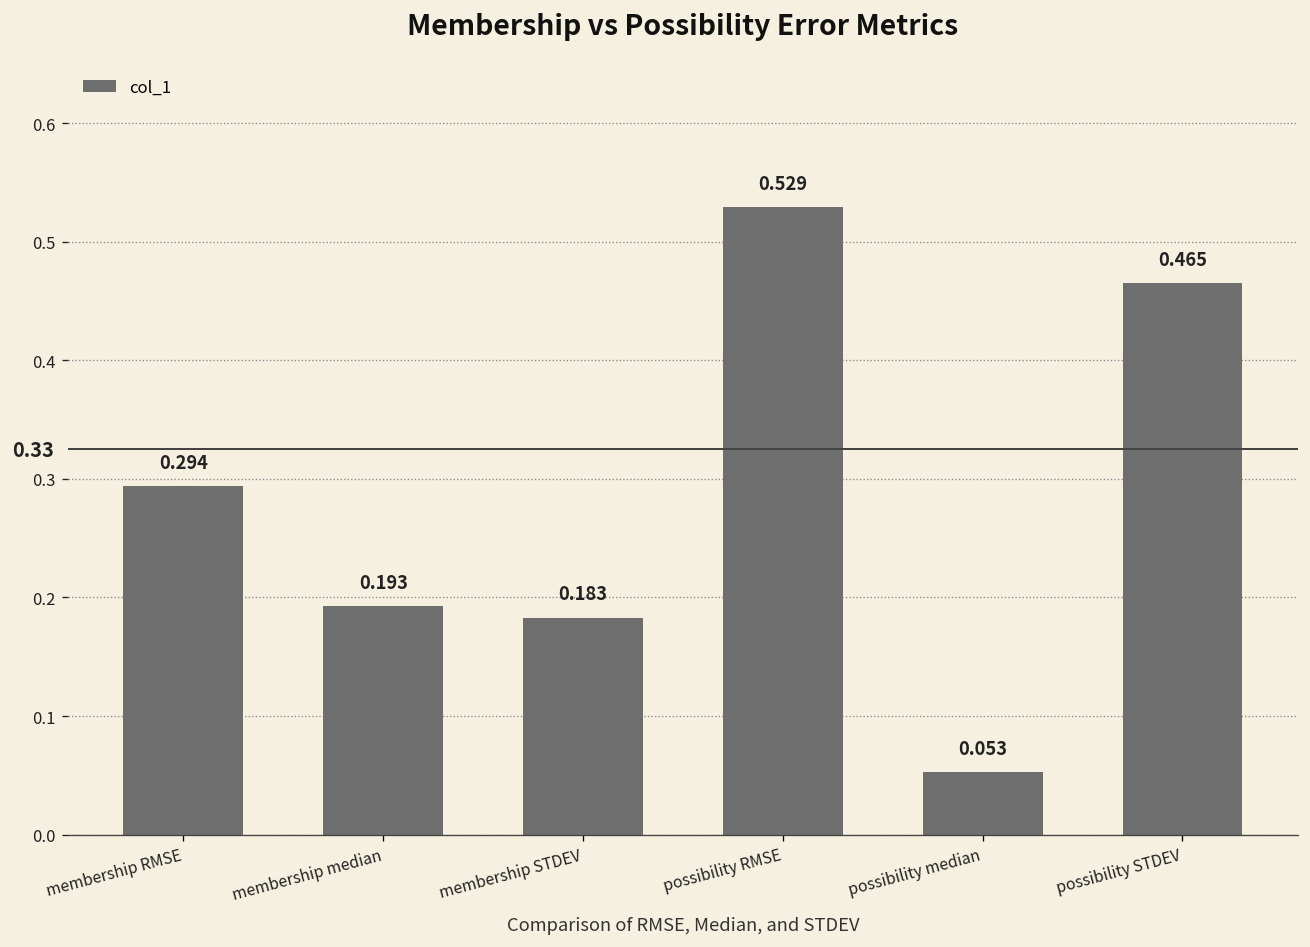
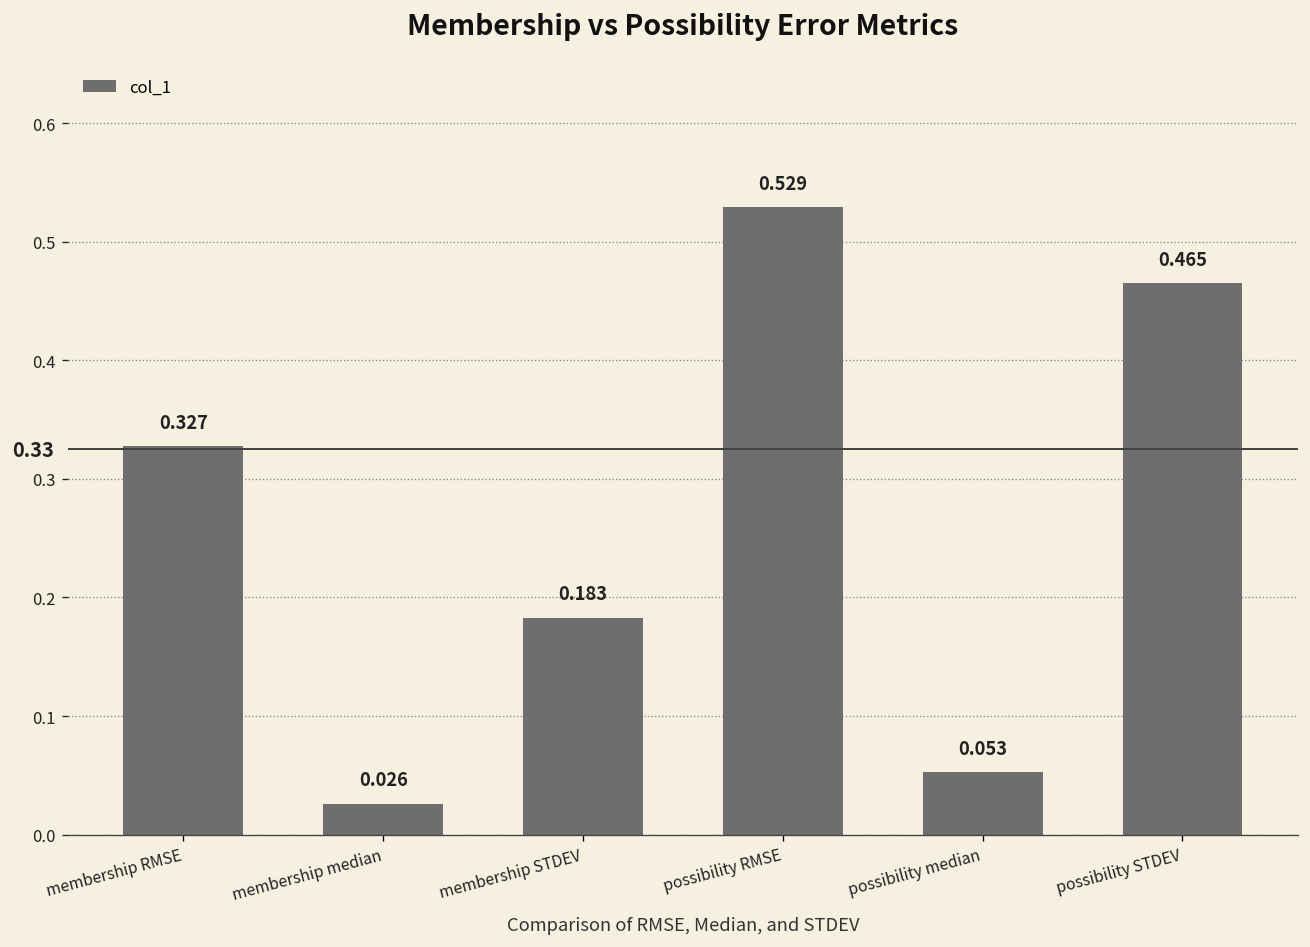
membership RMSE: 0.294 -> 0.327
membership median: 0.193 -> 0.026
